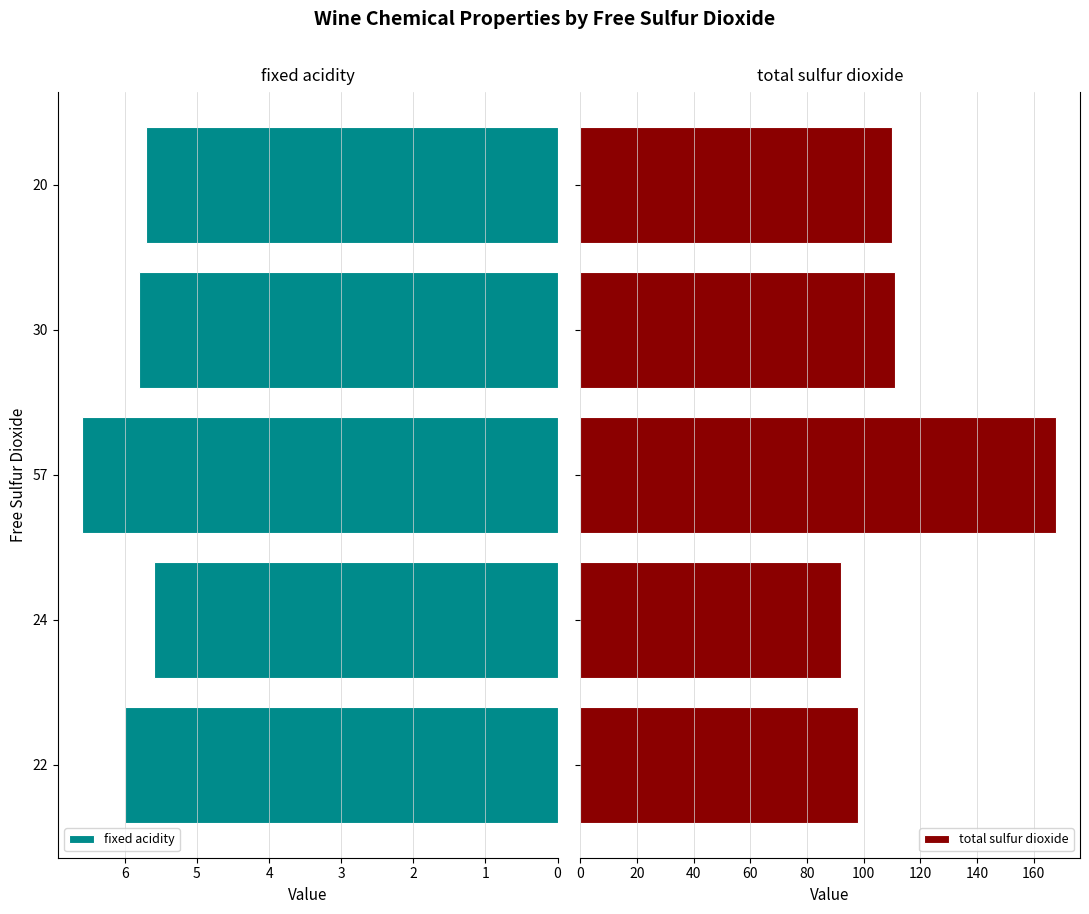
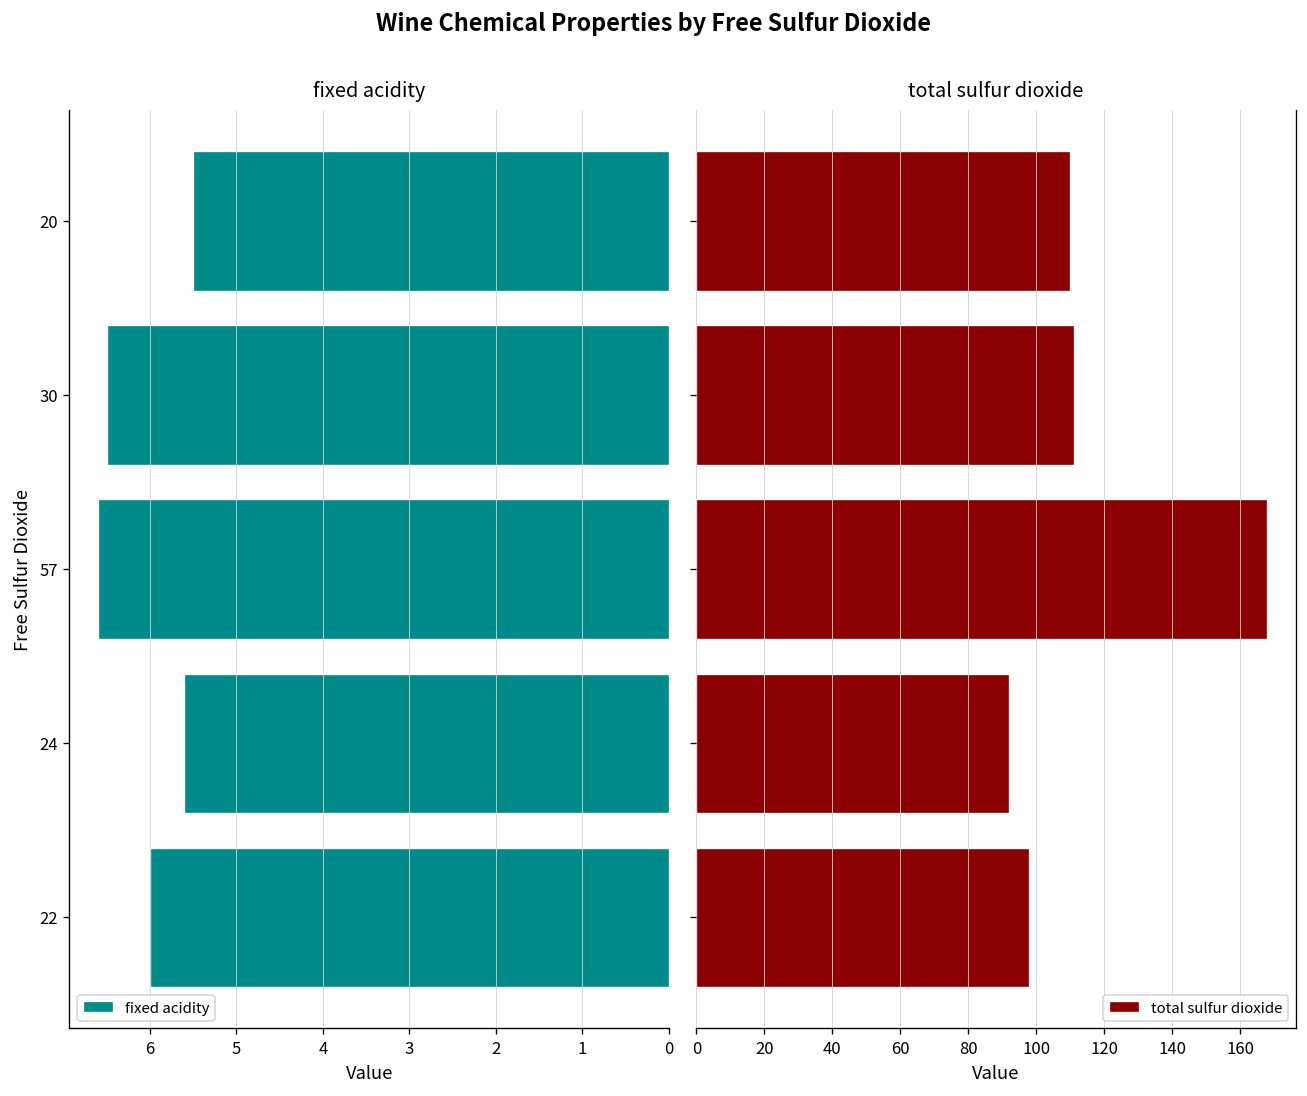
fixed acidity, 20: 5.7 -> 5.5
fixed acidity, 30: 5.8 -> 6.5
